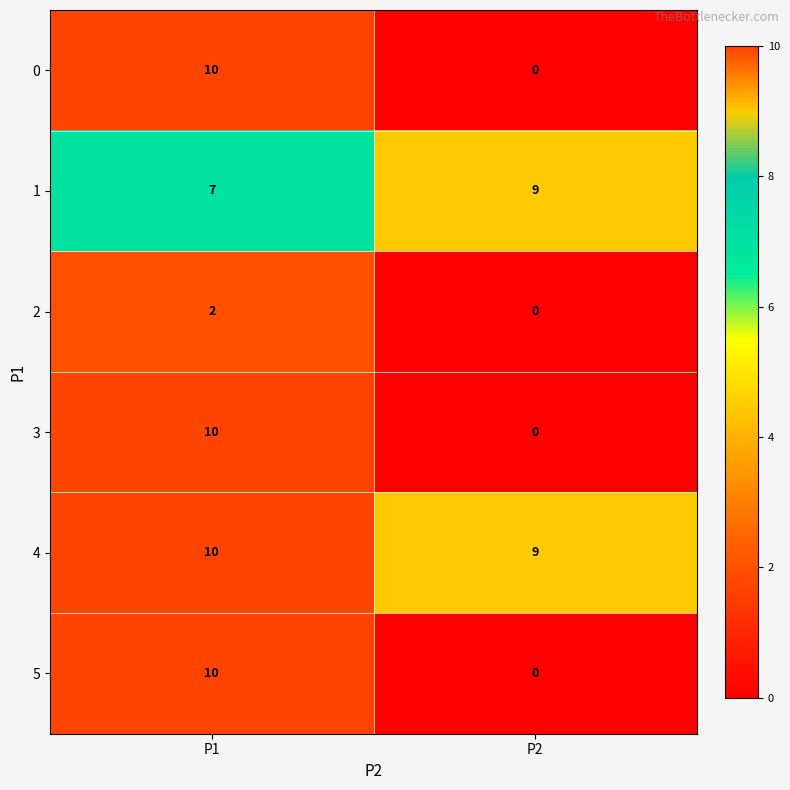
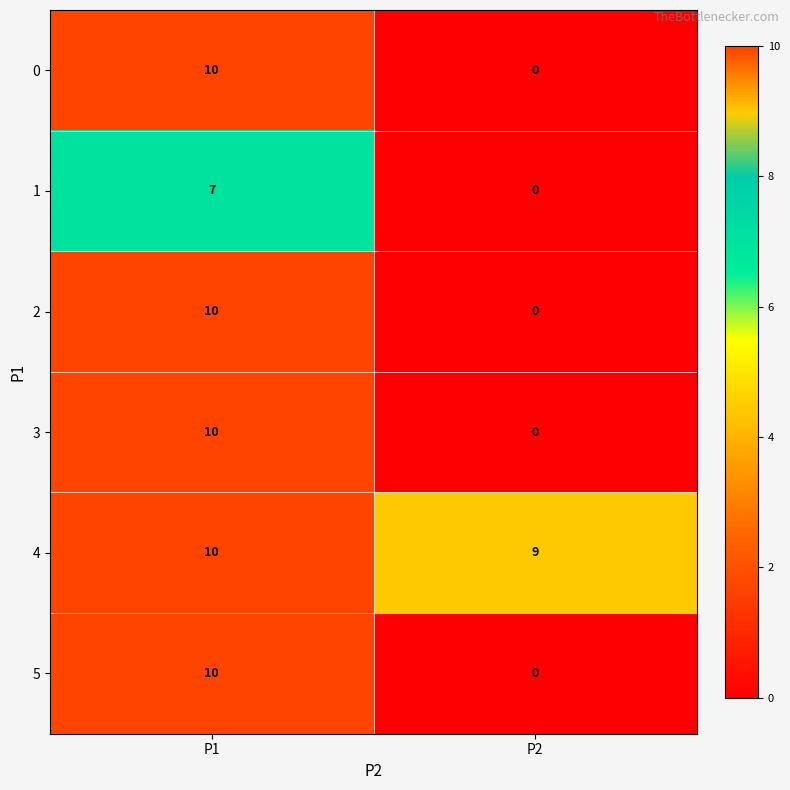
1, P2: 9 -> 0
2, P1: 2 -> 10
